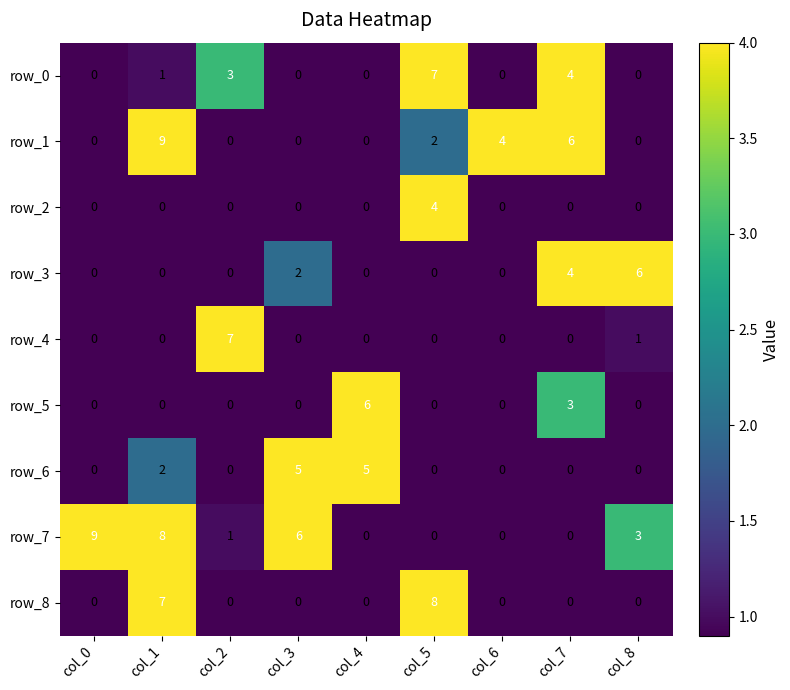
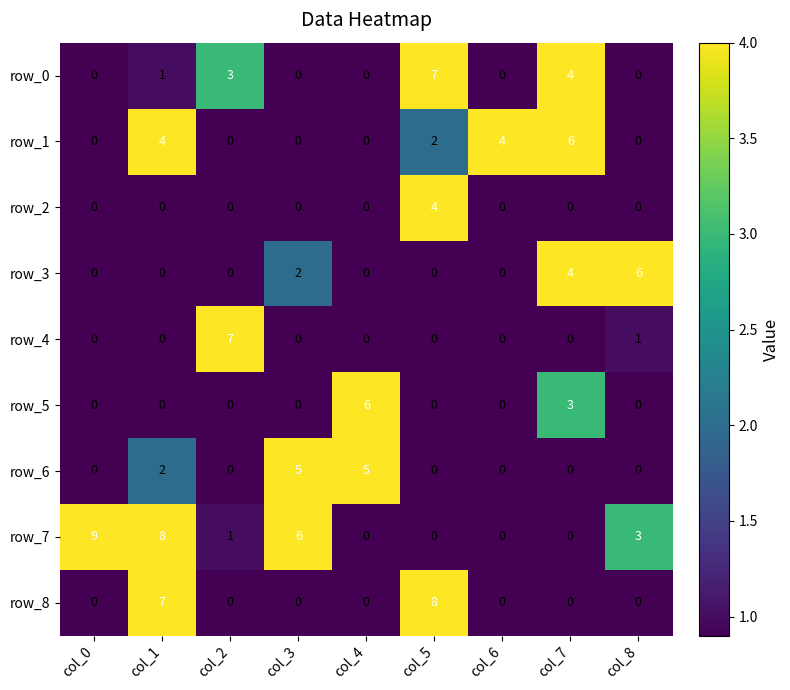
row_1, col_1: 9 -> 4
